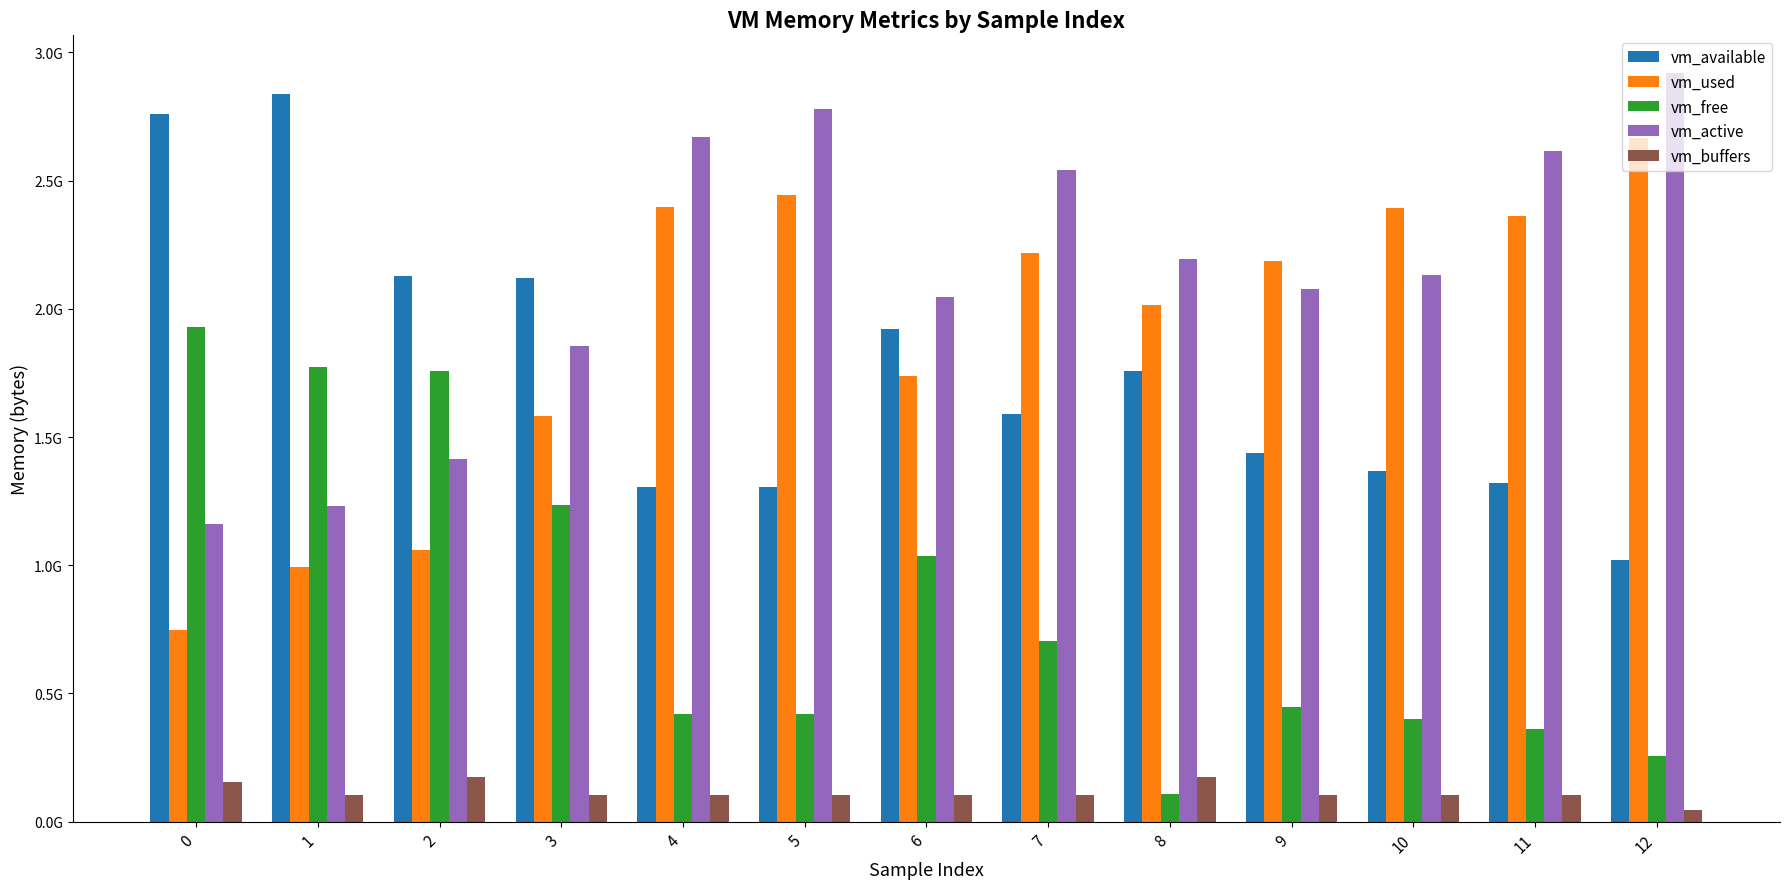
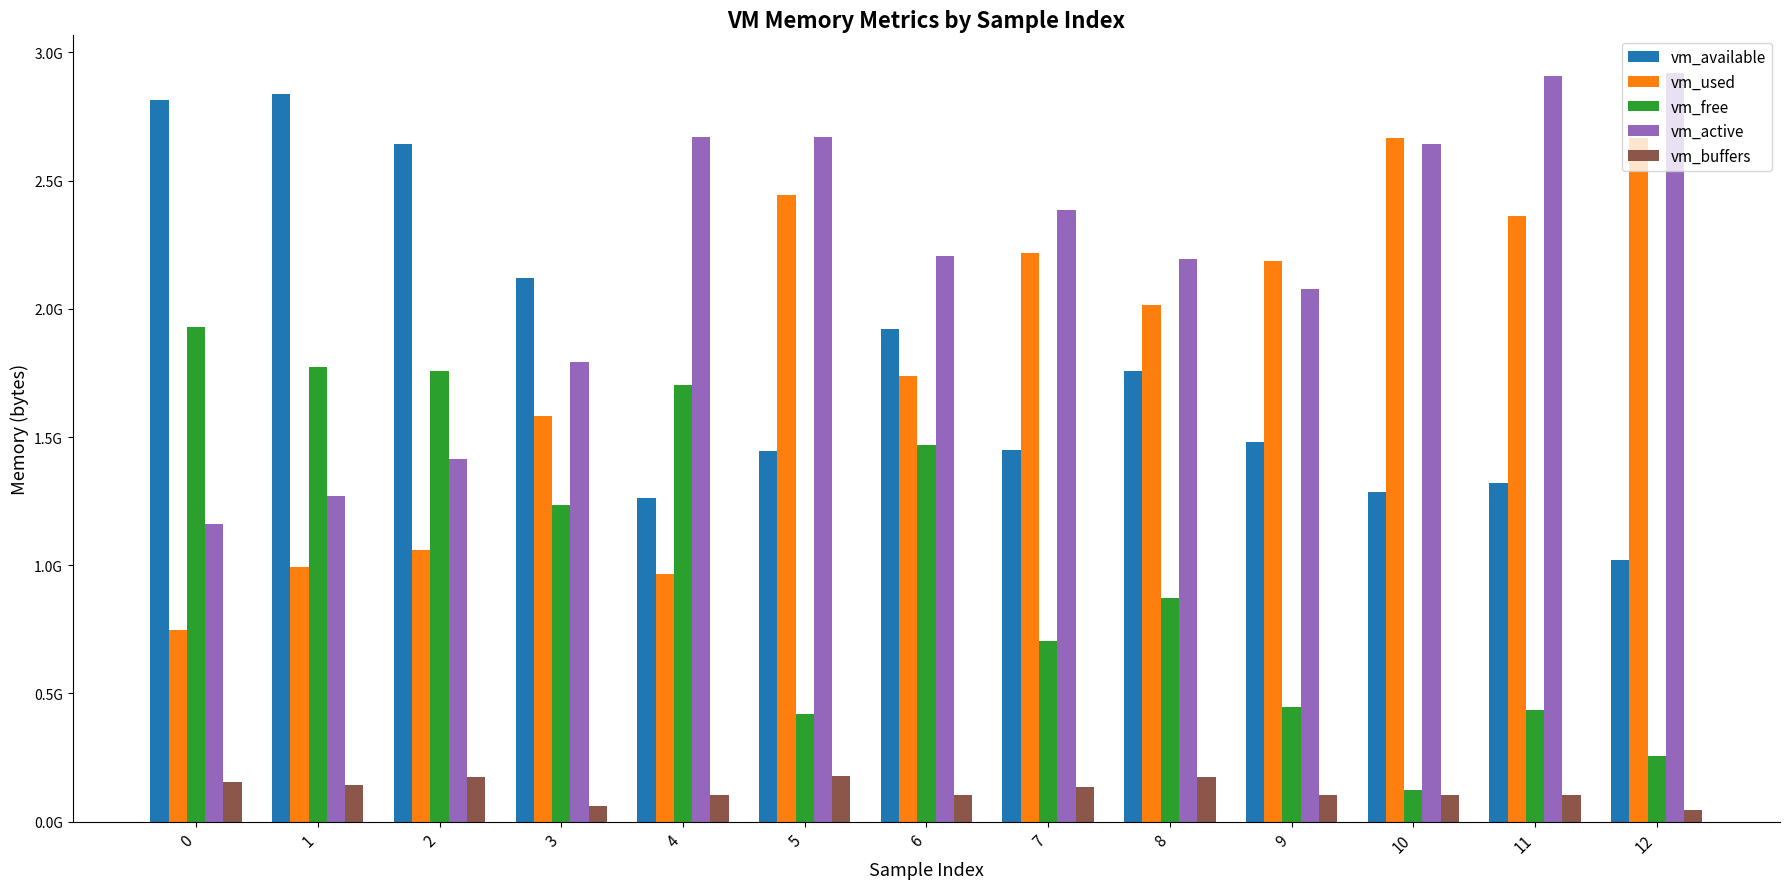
vm_available, 0: 2760000000 -> 2810000000
vm_active, 1: 1230000000 -> 1270000000
vm_buffers, 1: 100000000 -> 140000000
vm_available, 2: 2130000000 -> 2640000000
vm_active, 3: 1850000000 -> 1790000000
vm_buffers, 3: 100000000 -> 60000000
vm_available, 4: 1300000000 -> 1260000000
vm_used, 4: 2400000000 -> 970000000
vm_free, 4: 420000000 -> 1700000000
vm_available, 5: 1300000000 -> 1450000000
vm_active, 5: 2780000000 -> 2670000000
vm_buffers, 5: 100000000 -> 180000000
vm_free, 6: 1040000000 -> 1470000000
vm_active, 6: 2050000000 -> 2210000000
vm_available, 7: 1590000000 -> 1450000000
vm_active, 7: 2540000000 -> 2380000000
vm_buffers, 7: 100000000 -> 140000000
vm_free, 8: 110000000 -> 870000000
vm_available, 9: 1440000000 -> 1480000000
vm_available, 10: 1370000000 -> 1280000000
vm_used, 10: 2390000000 -> 2670000000
vm_free, 10: 400000000 -> 120000000
vm_active, 10: 2130000000 -> 2640000000
vm_free, 11: 360000000 -> 430000000
vm_active, 11: 2620000000 -> 2910000000
